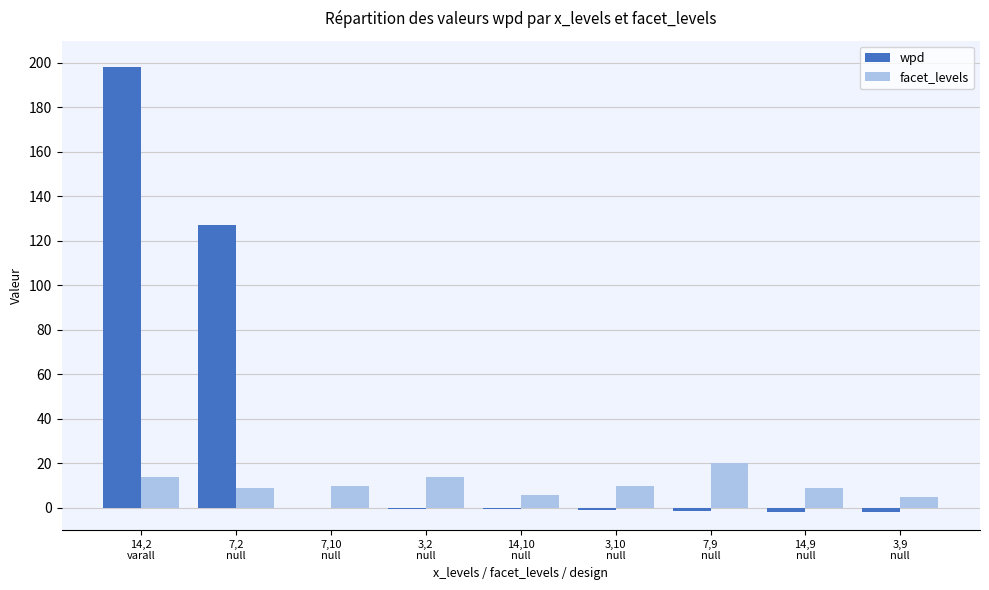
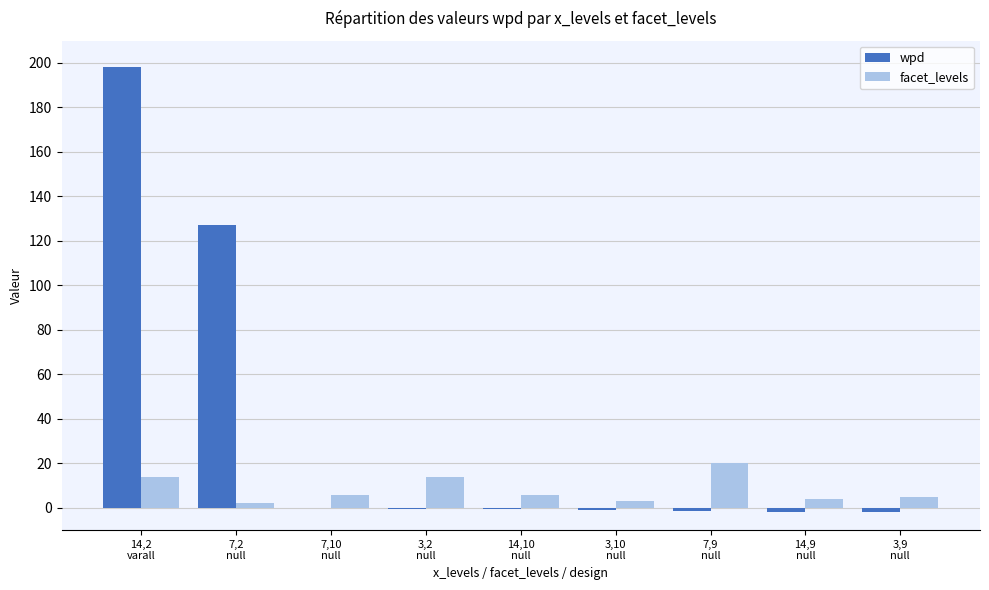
facet_levels, 7,2 null: 9 -> 2
facet_levels, 7,10 null: 10 -> 6
facet_levels, 3,10 null: 10 -> 3
facet_levels, 14,9 null: 9 -> 4
